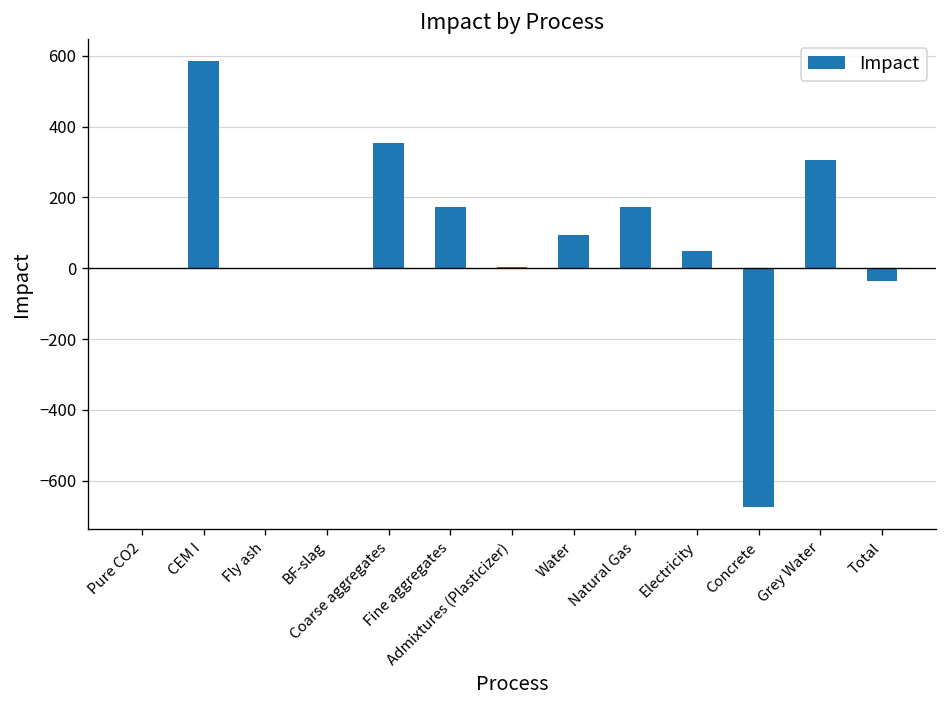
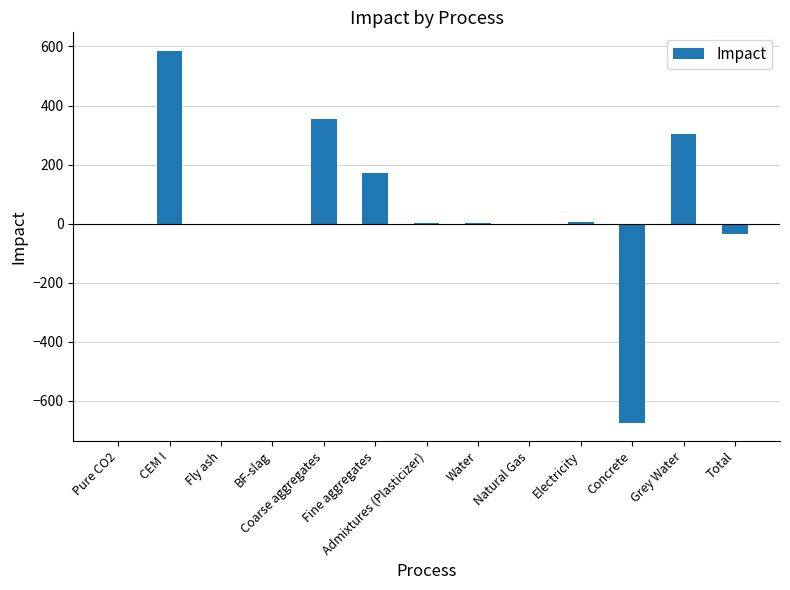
Water: 90 -> 0
Natural Gas: 170 -> 0
Electricity: 50 -> 0
